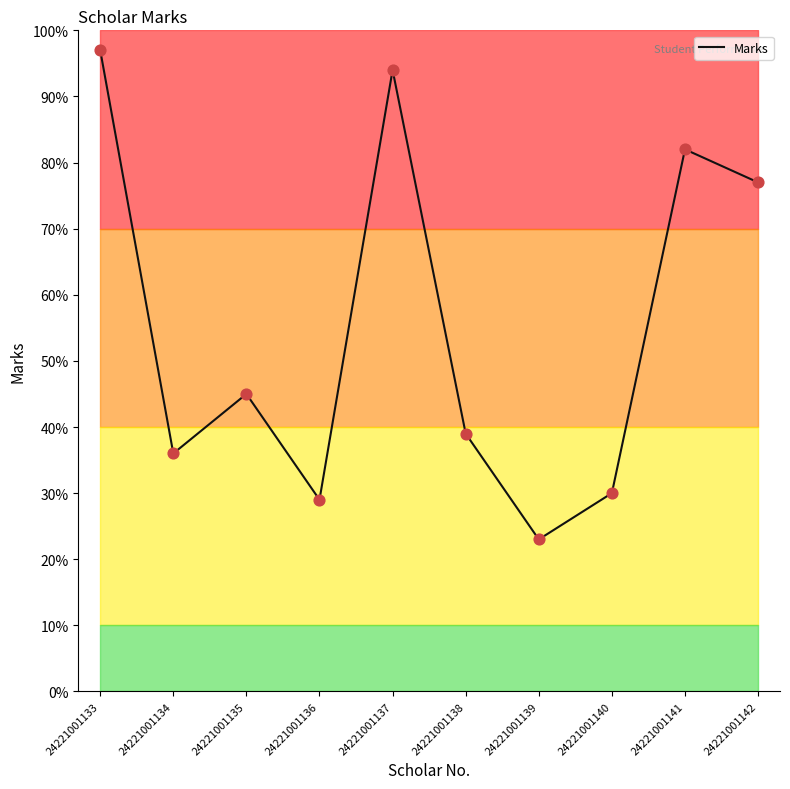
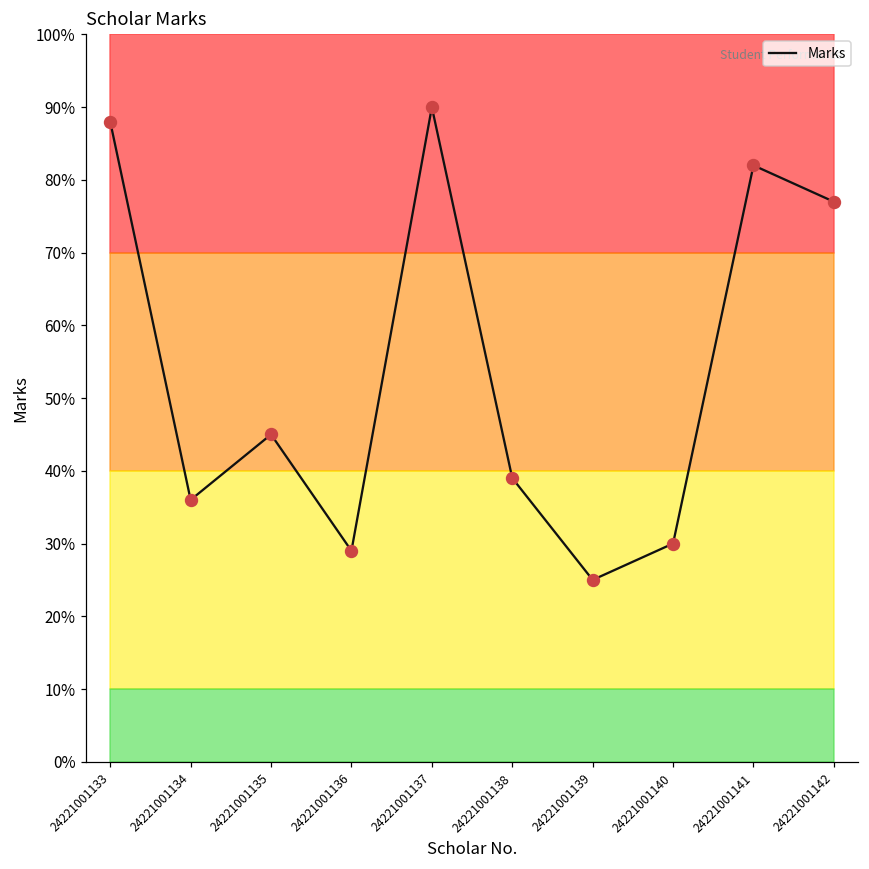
Marks, 24221001133: 97% -> 88%
Marks, 24221001137: 94% -> 90%
Marks, 24221001139: 23% -> 25%
